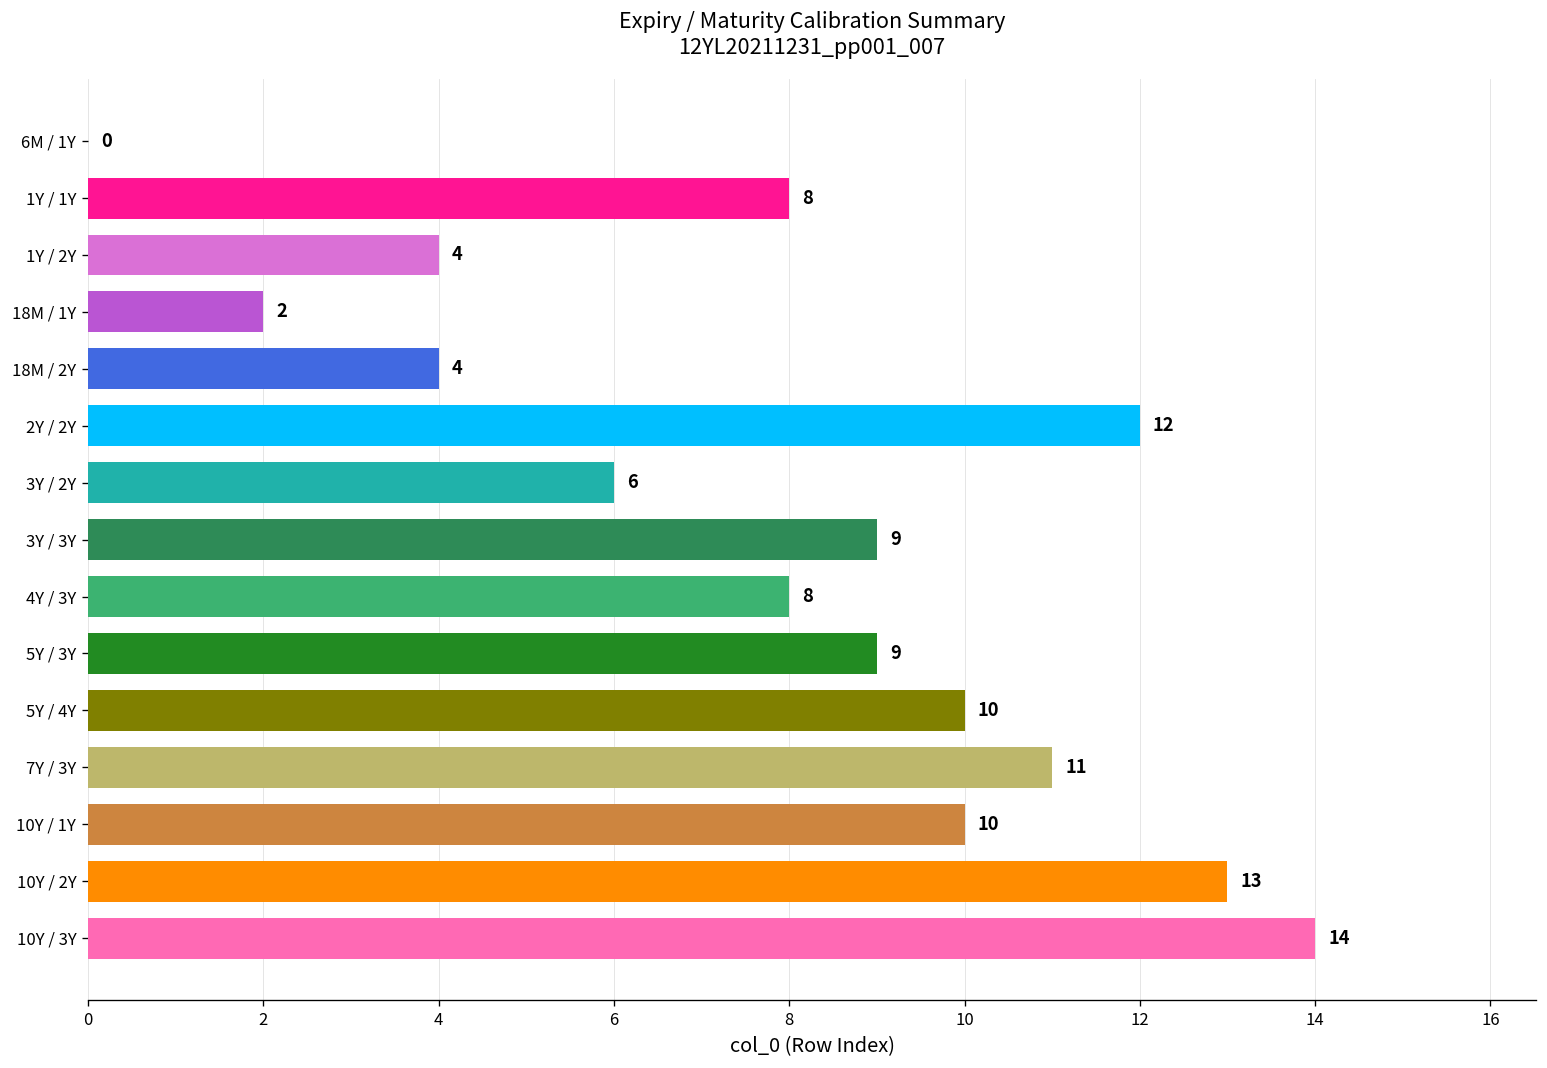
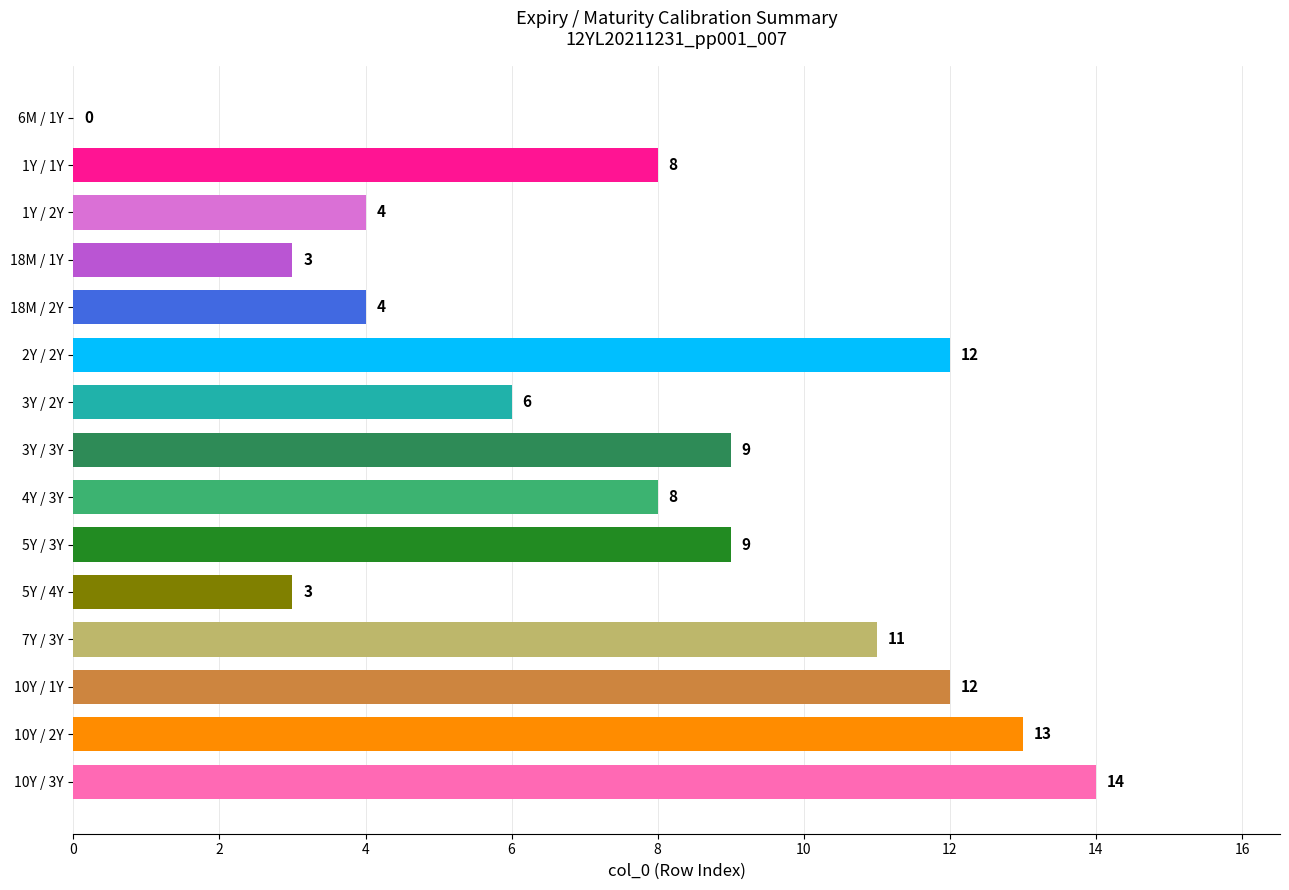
18M / 1Y: 2 -> 3
5Y / 4Y: 10 -> 3
10Y / 1Y: 10 -> 12
